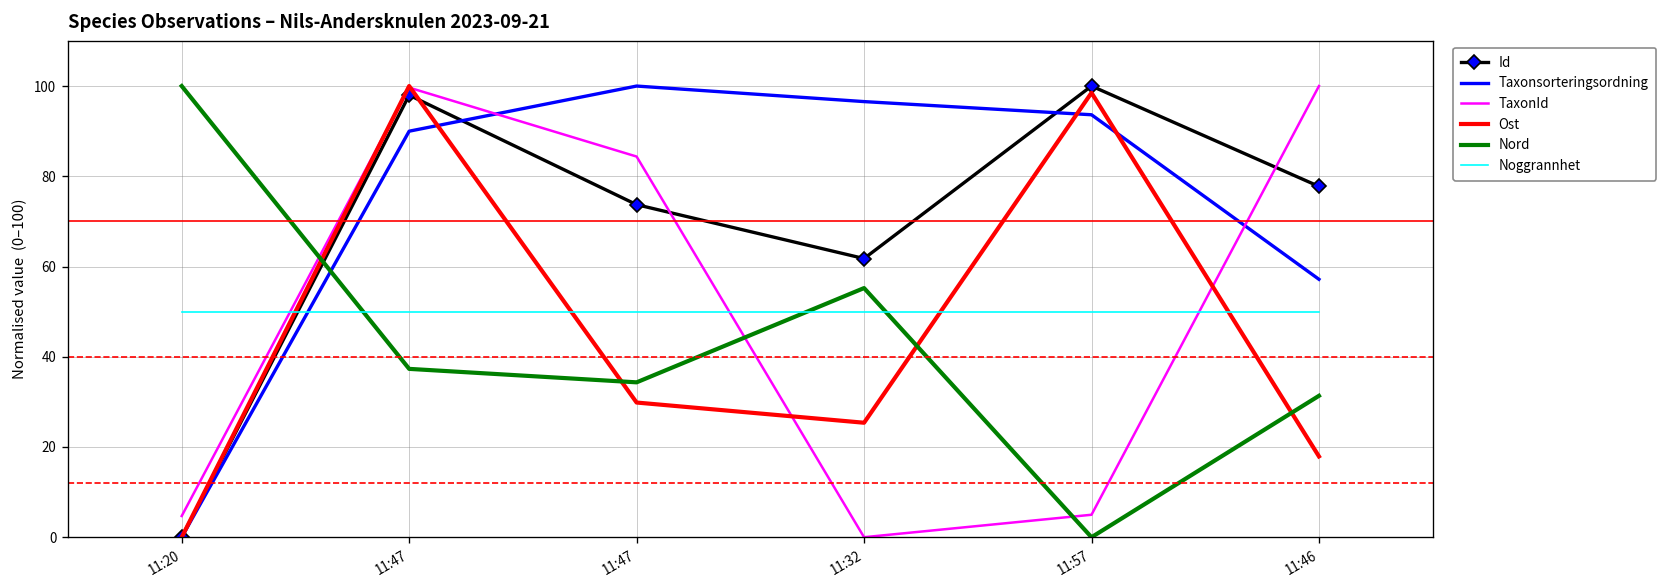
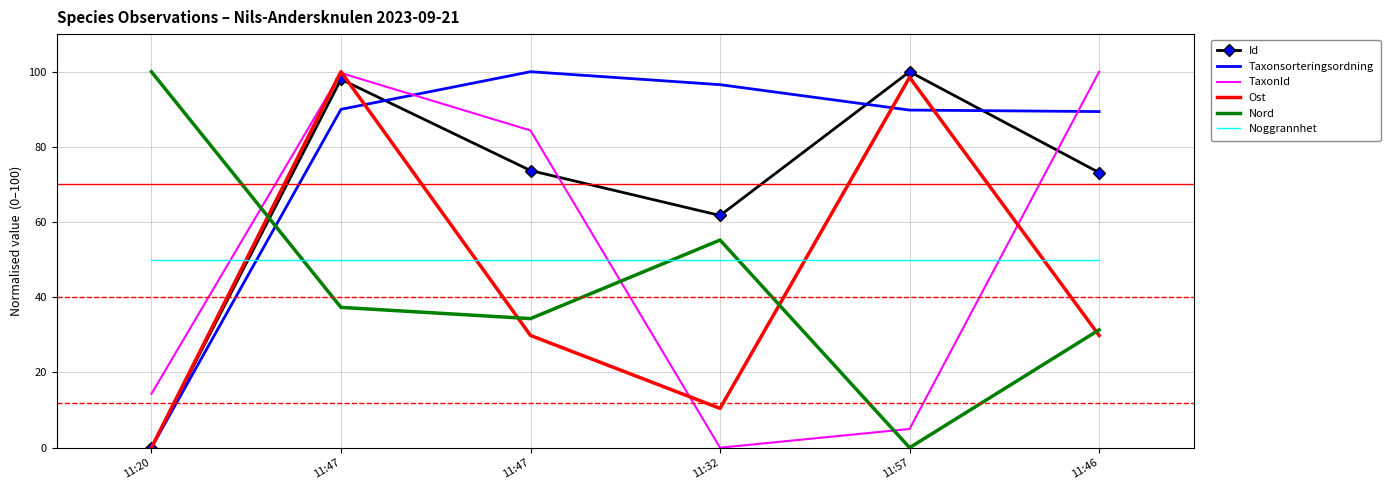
TaxonId, 11:20: 5 -> 14
Ost, 11:32: 25 -> 10
Taxonsorteringsordning, 11:57: 94 -> 90
Id, 11:46: 78 -> 73
Taxonsorteringsordning, 11:46: 57 -> 89
Ost, 11:46: 18 -> 30
